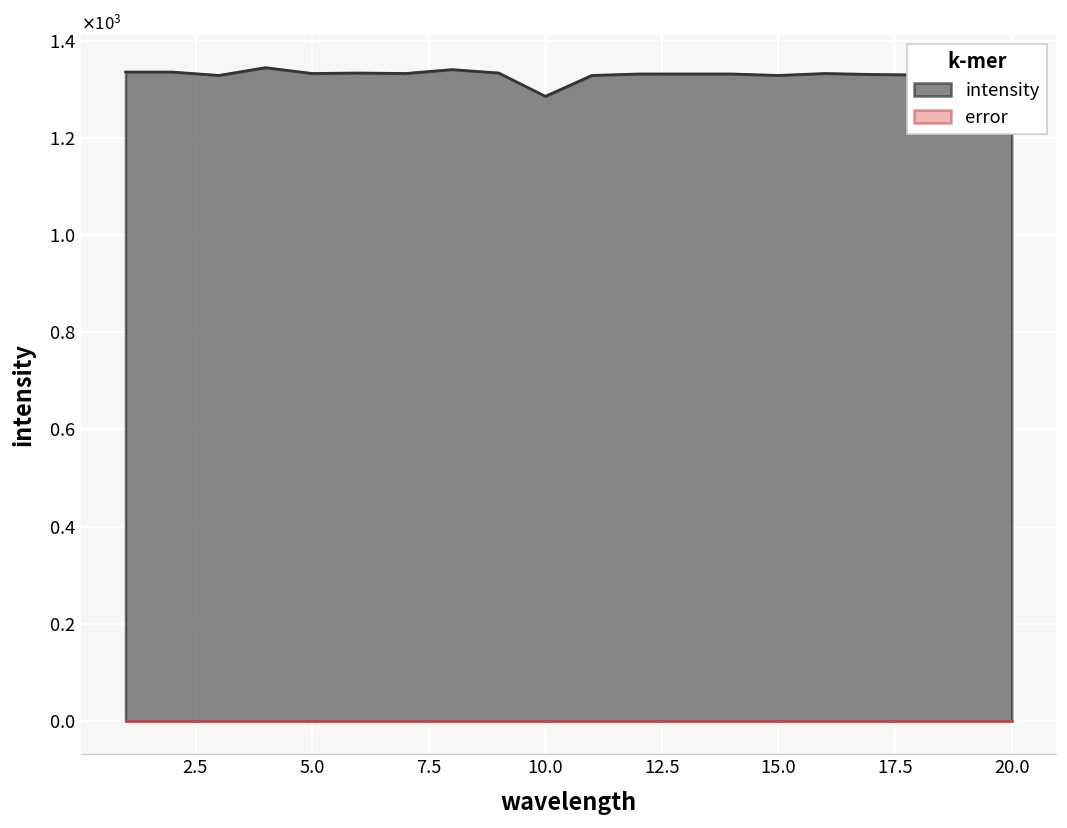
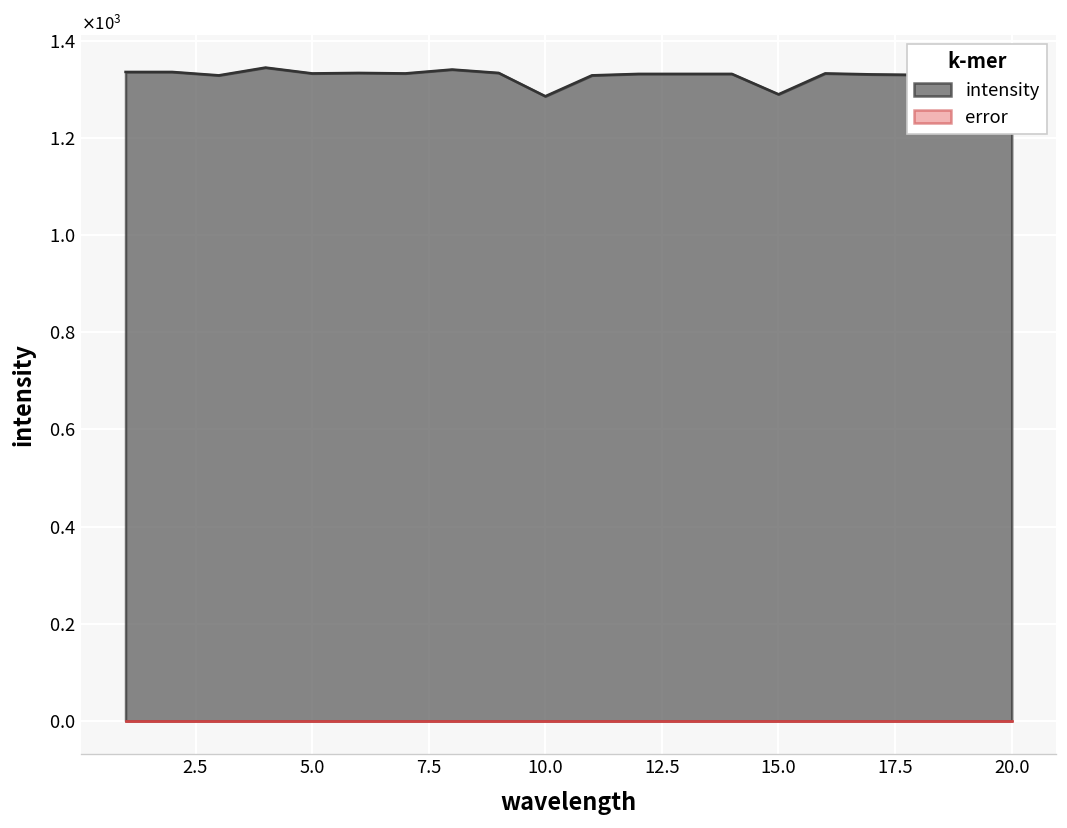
intensity, 15.0: 1330 -> 1290
